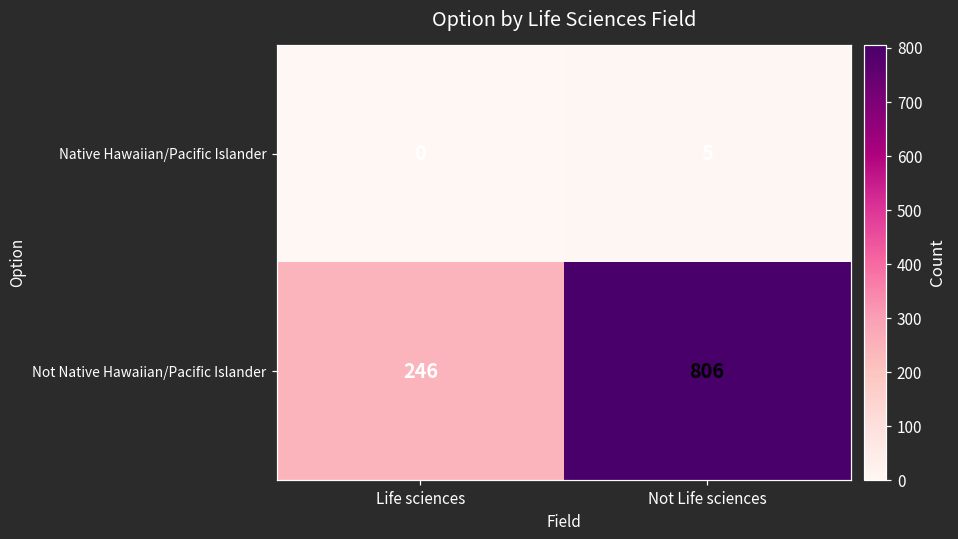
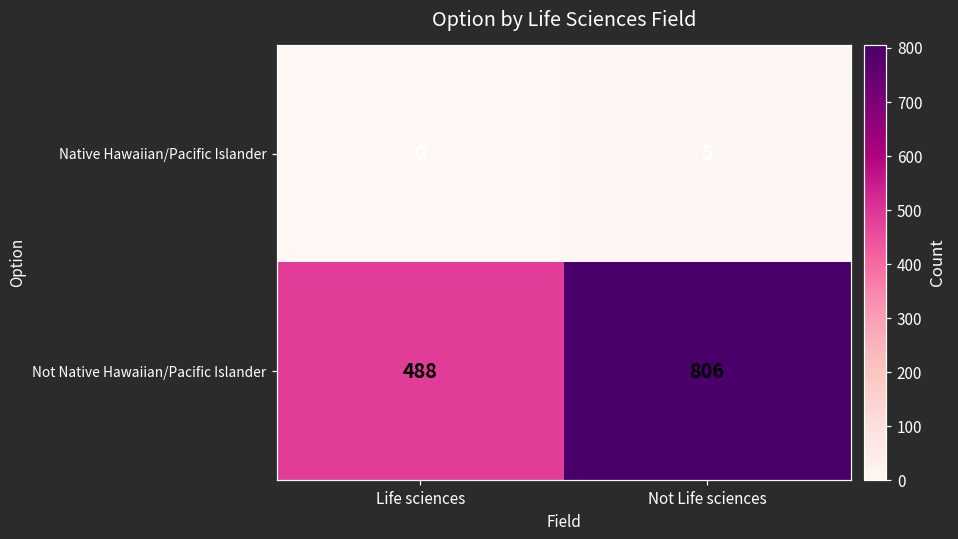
Not Native Hawaiian/Pacific Islander, Life sciences: 246 -> 488
